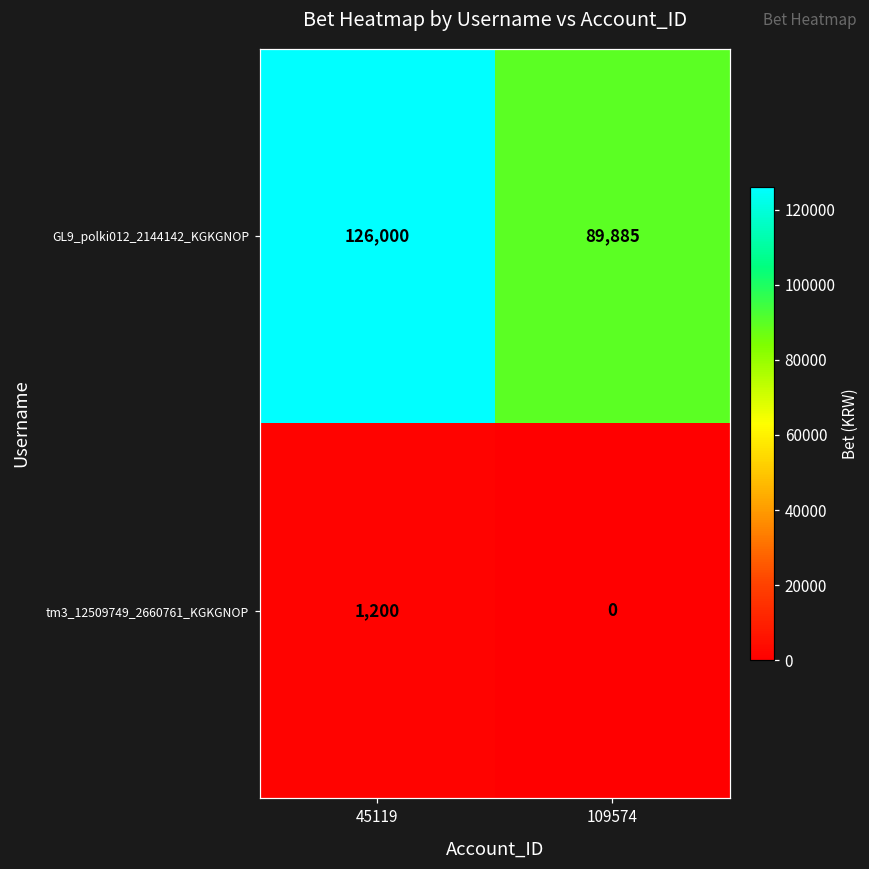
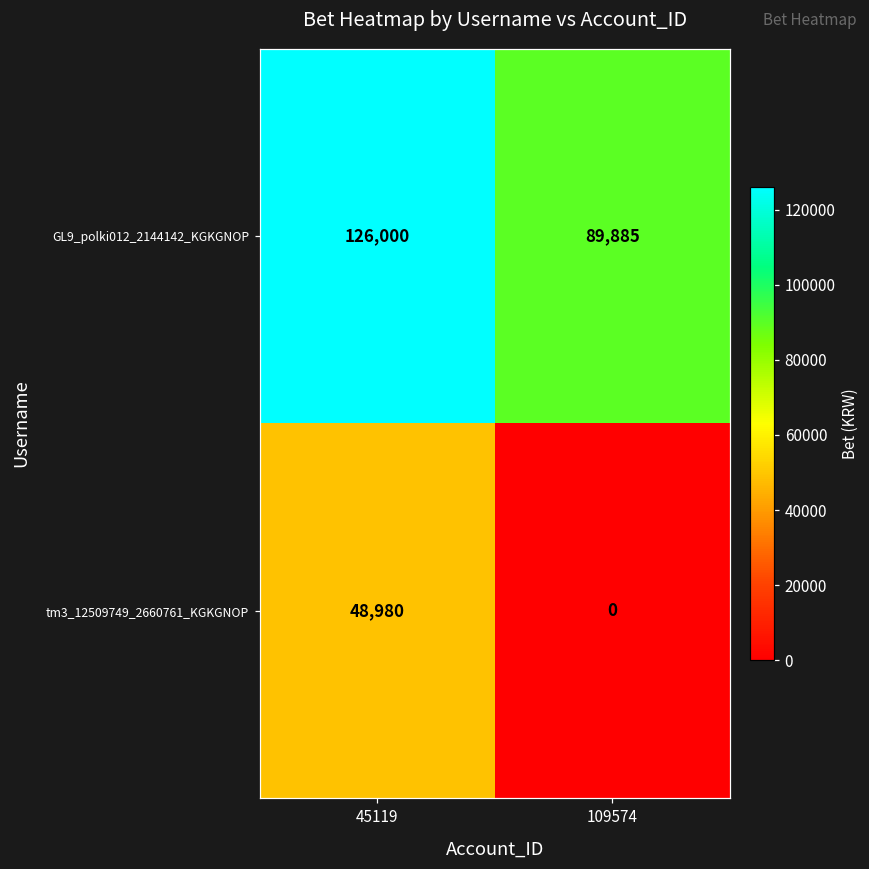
tm3_12509749_2660761_KGKGNOP, 45119: 1,200 -> 48,980
